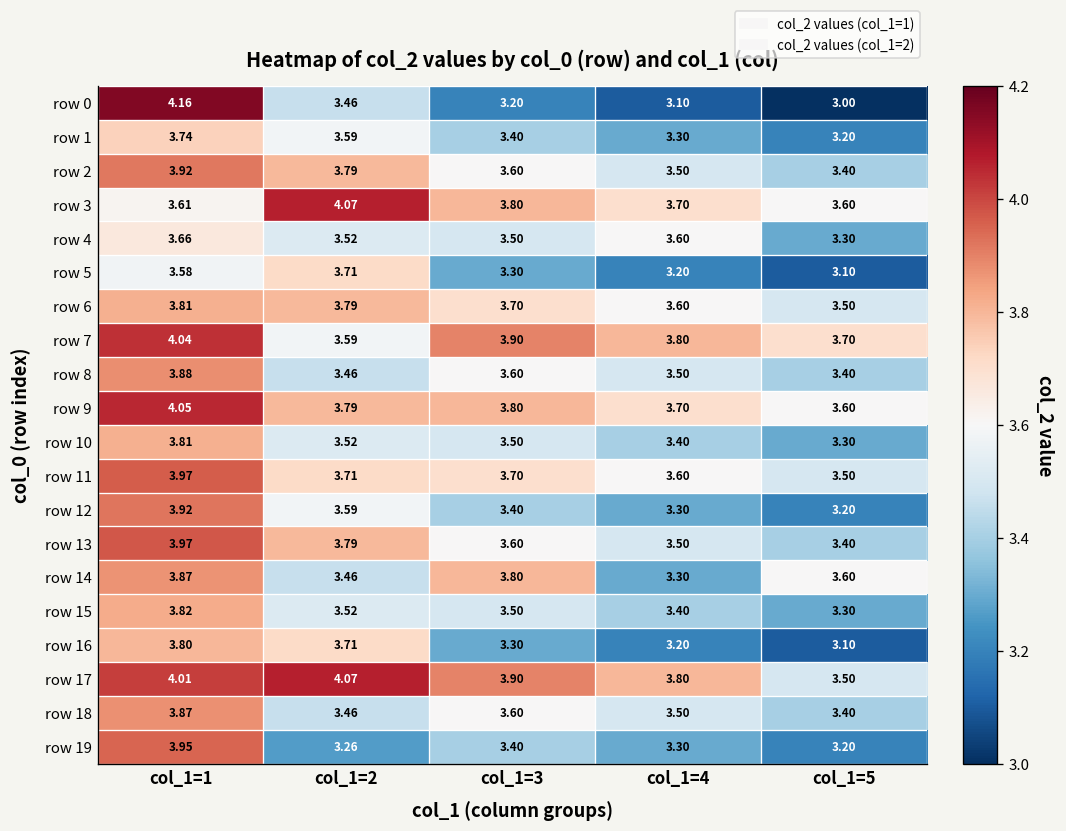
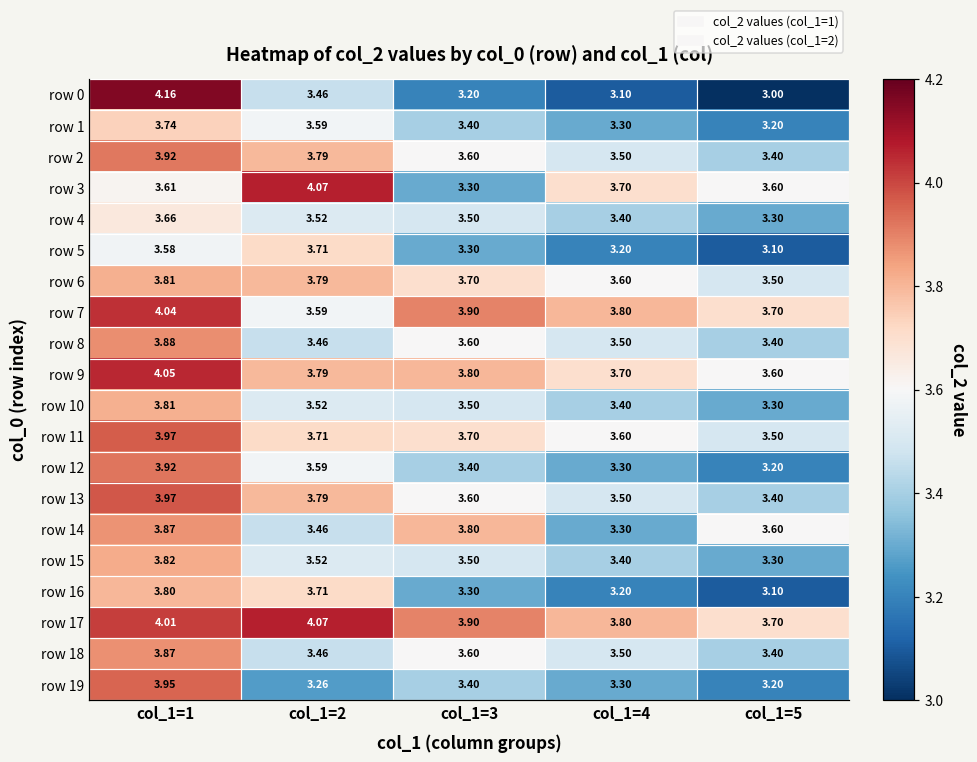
row 3, col_1=3: 3.80 -> 3.30
row 4, col_1=4: 3.60 -> 3.40
row 17, col_1=5: 3.50 -> 3.70
